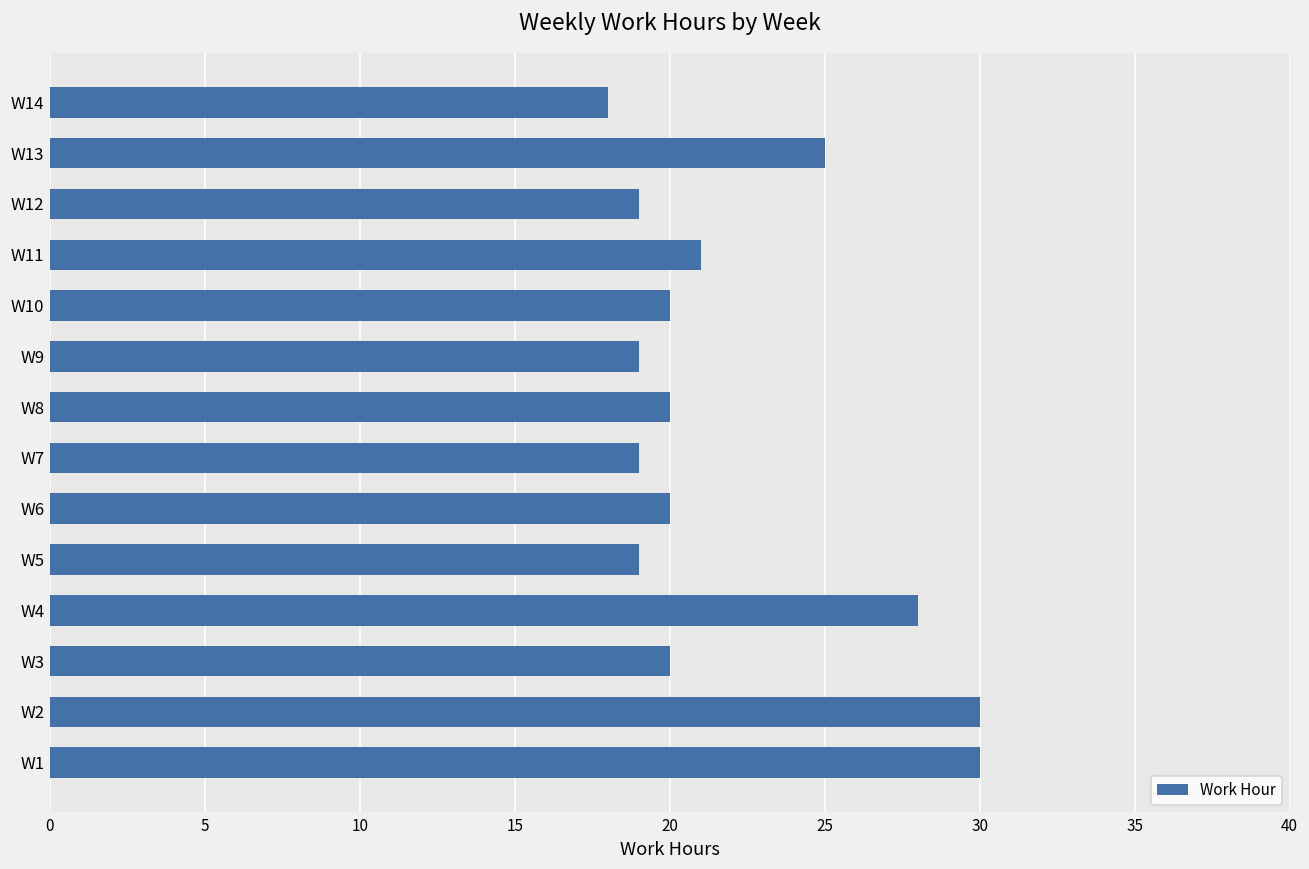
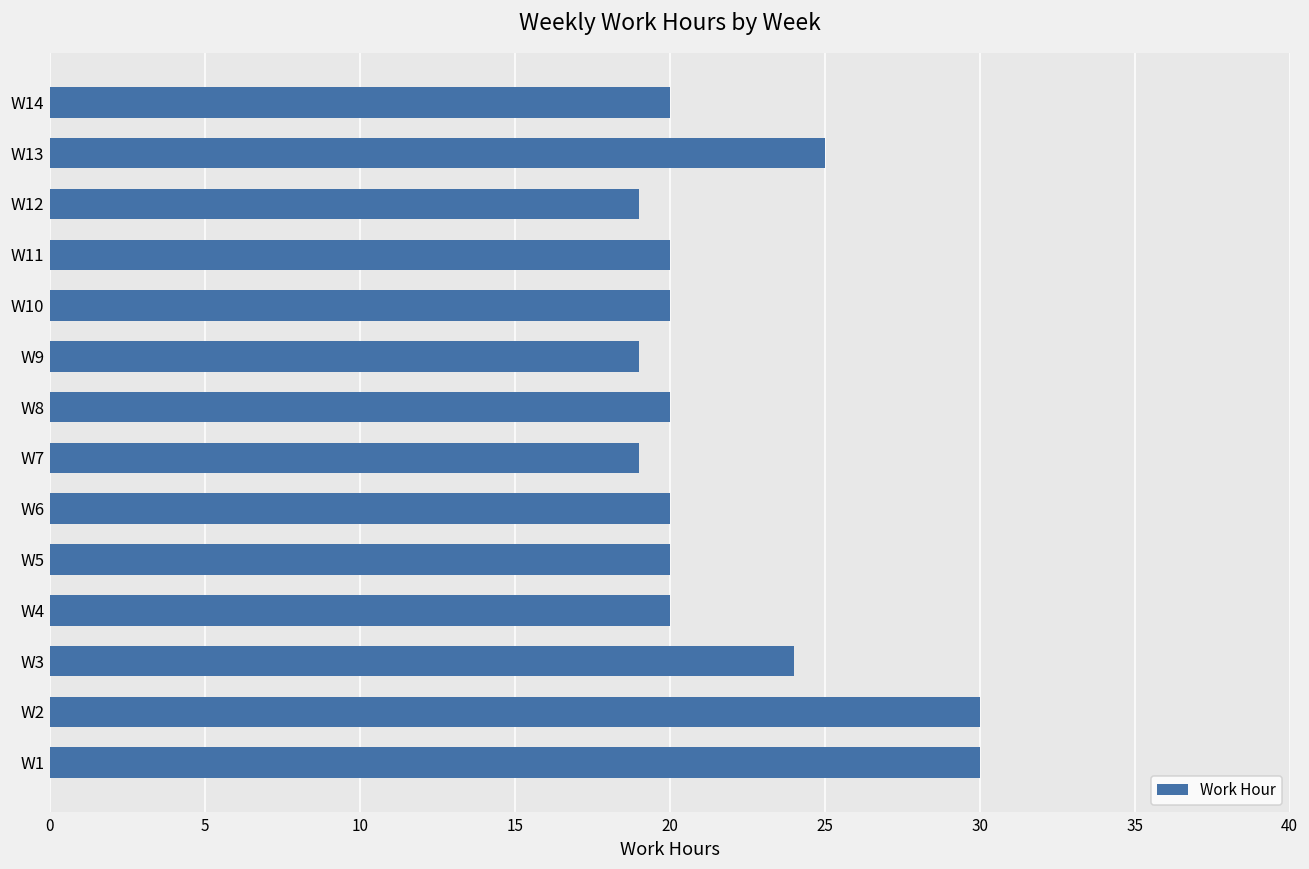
W14: 18 -> 20
W11: 21 -> 20
W5: 19 -> 20
W4: 28 -> 20
W3: 20 -> 24
